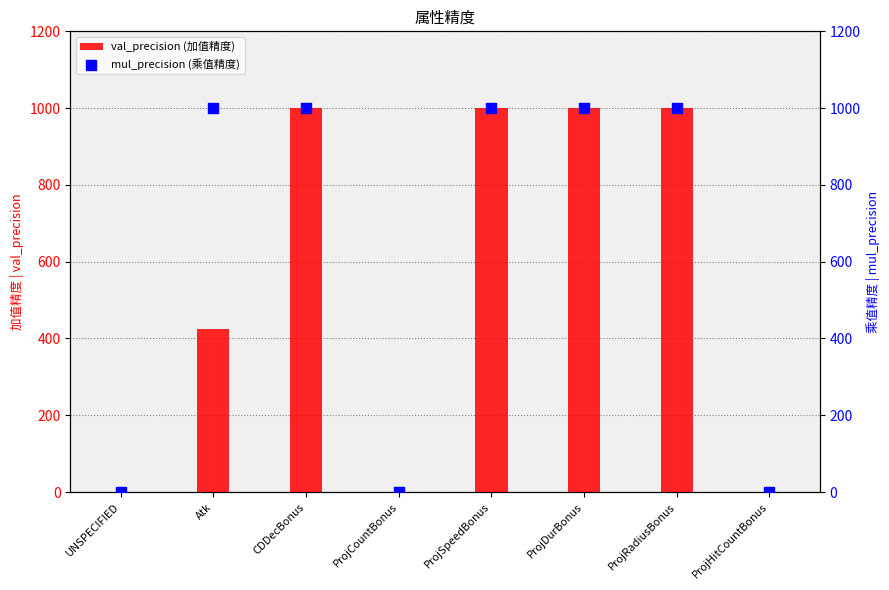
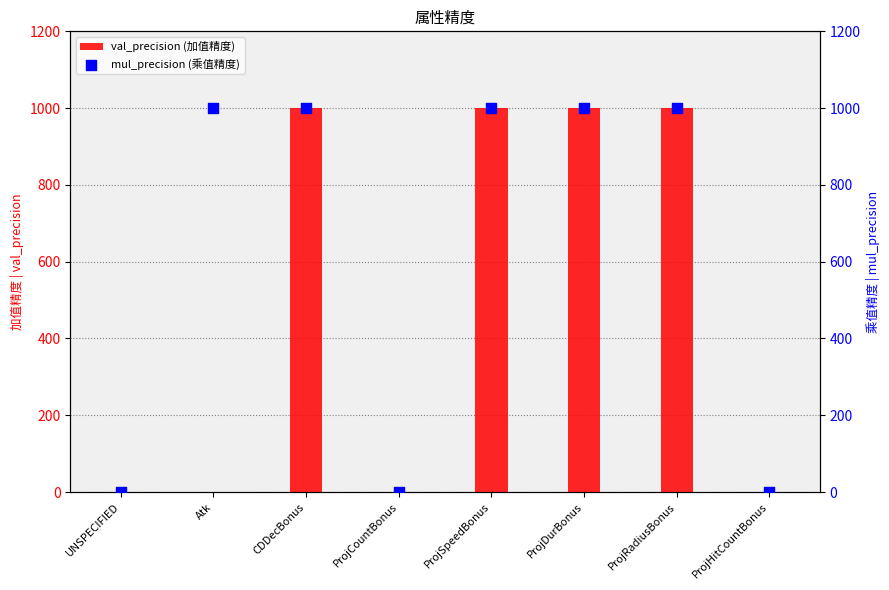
val_precision (加值精度), Atk: 420 -> 0
